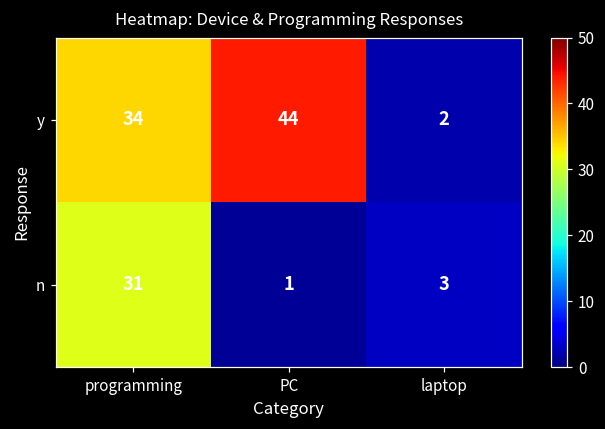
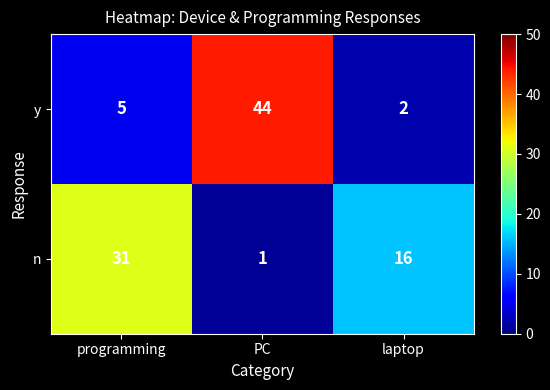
y, programming: 34 -> 5
n, laptop: 3 -> 16
